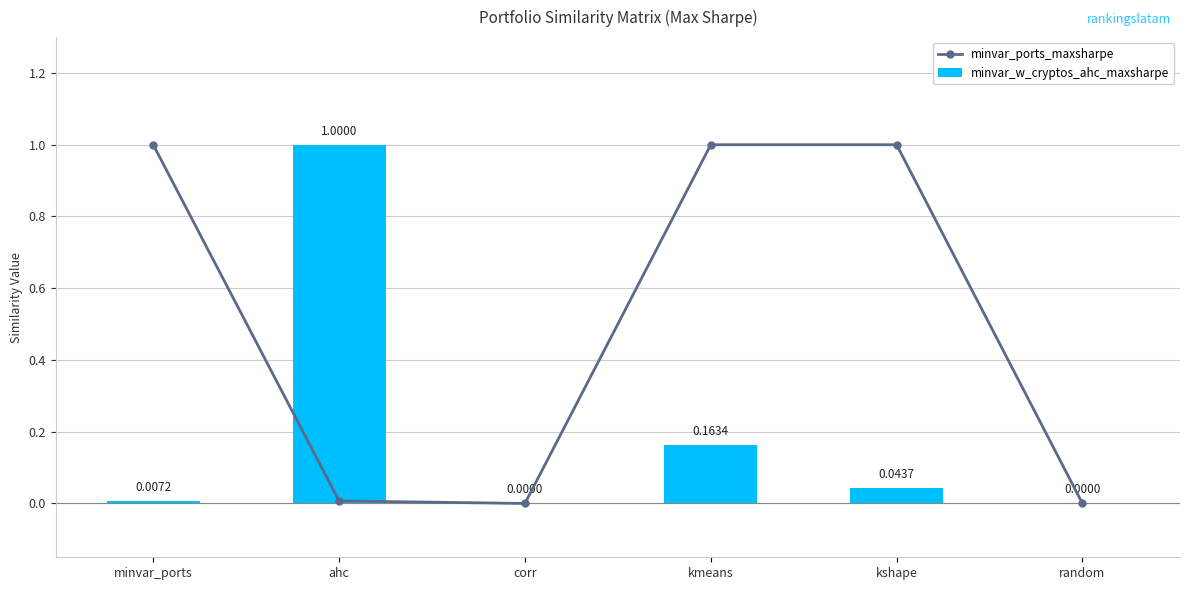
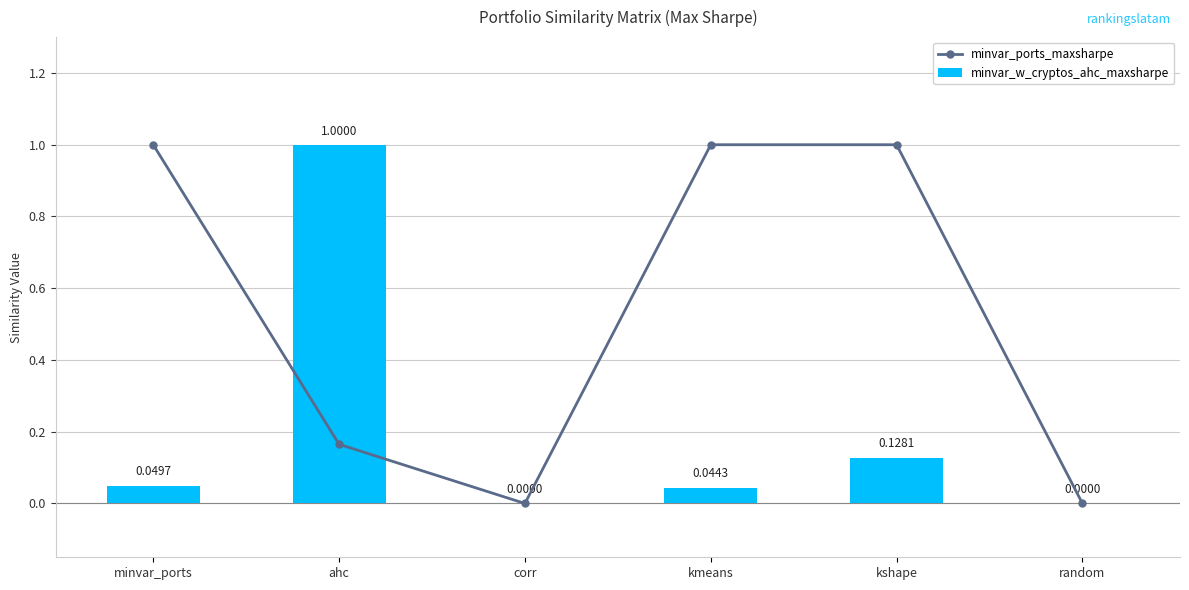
minvar_w_cryptos_ahc_maxsharpe, minvar_ports: 0.0072 -> 0.0497
minvar_ports_maxsharpe, ahc: 0.01 -> 0.16
minvar_w_cryptos_ahc_maxsharpe, kmeans: 0.1634 -> 0.0443
minvar_w_cryptos_ahc_maxsharpe, kshape: 0.0437 -> 0.1281
